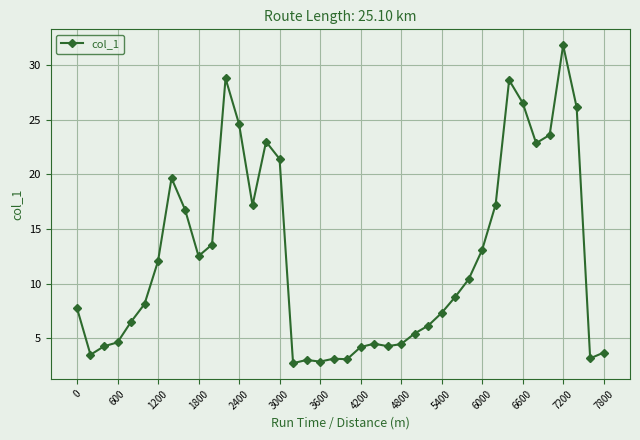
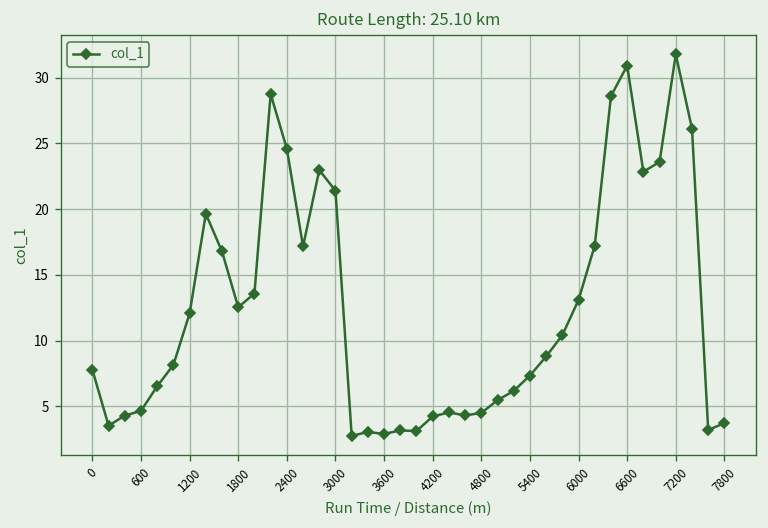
6600: 26.5 -> 30.9
